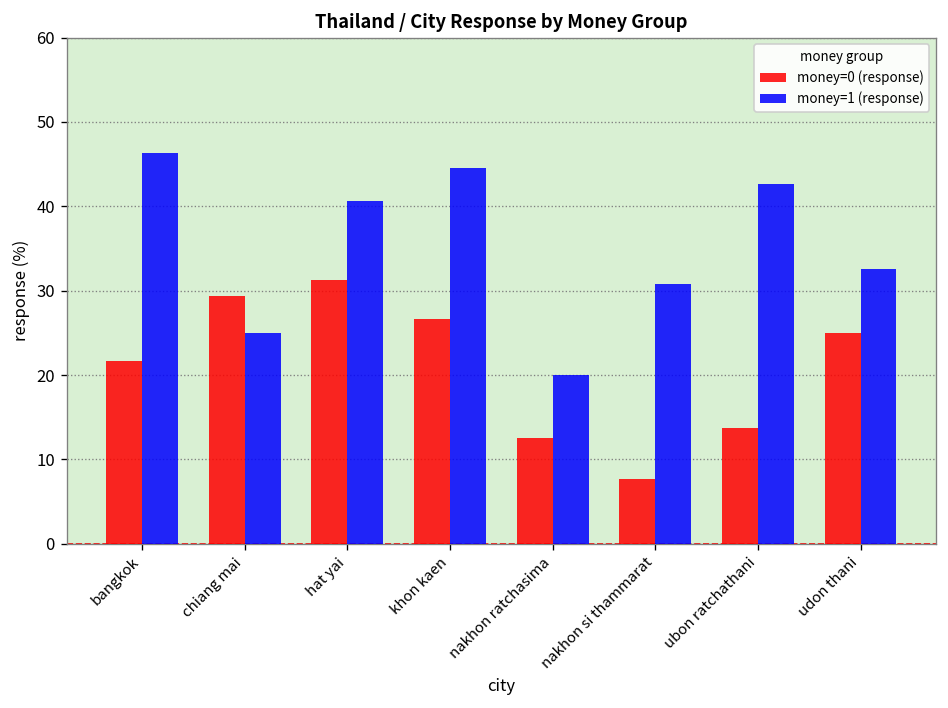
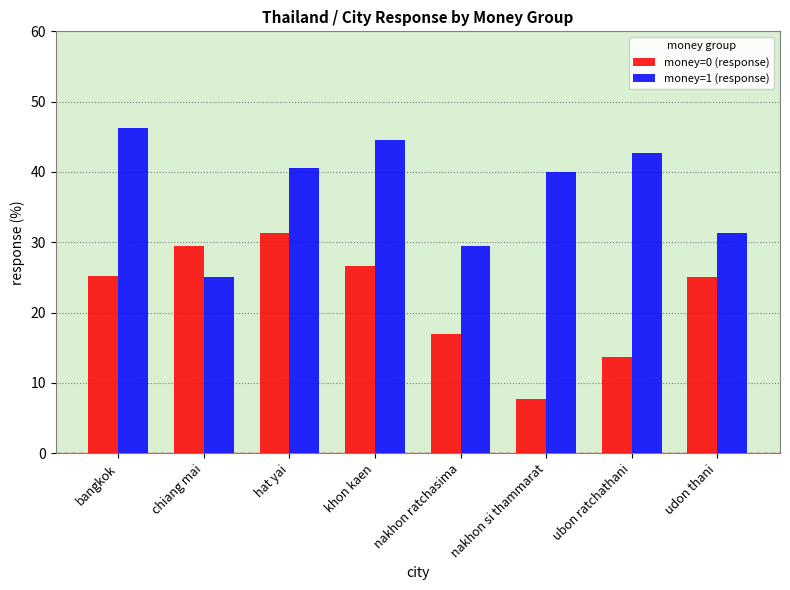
money=0 (response), bangkok: 22 -> 25
money=0 (response), nakhon ratchasima: 13 -> 17
money=1 (response), nakhon ratchasima: 20 -> 29
money=1 (response), nakhon si thammarat: 31 -> 40
money=1 (response), udon thani: 33 -> 31
